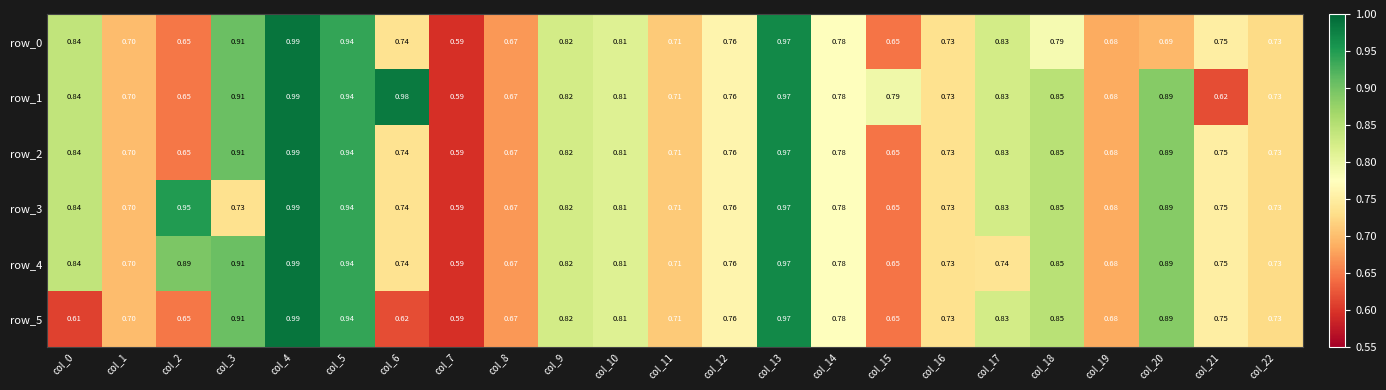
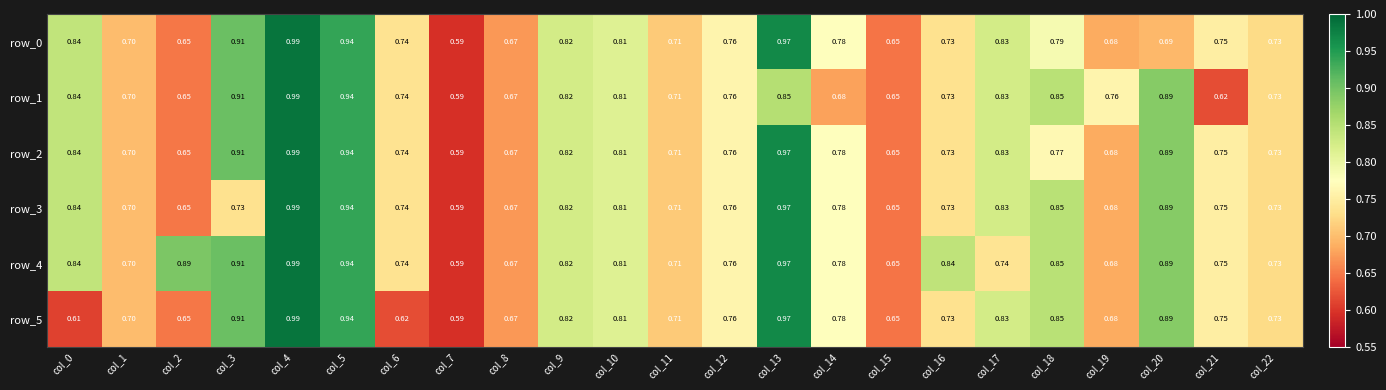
row_1, col_6: 0.98 -> 0.74
row_1, col_13: 0.97 -> 0.85
row_1, col_14: 0.78 -> 0.68
row_1, col_15: 0.79 -> 0.65
row_1, col_19: 0.68 -> 0.76
row_2, col_18: 0.85 -> 0.77
row_3, col_2: 0.95 -> 0.65
row_4, col_16: 0.73 -> 0.84
